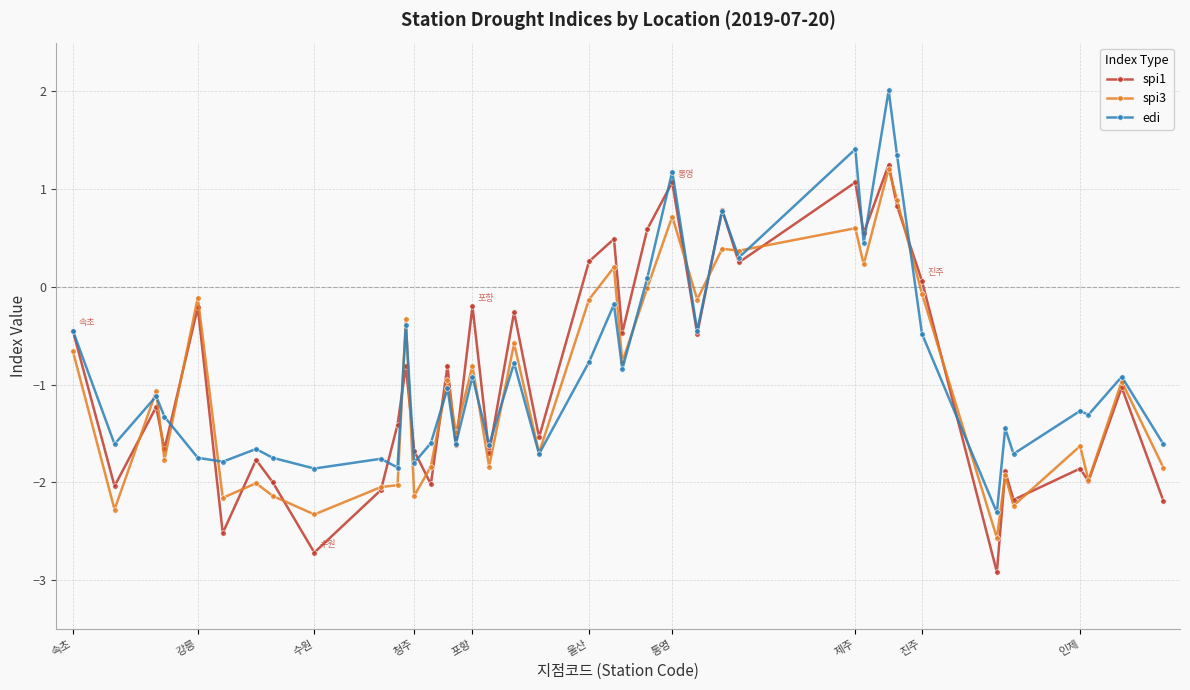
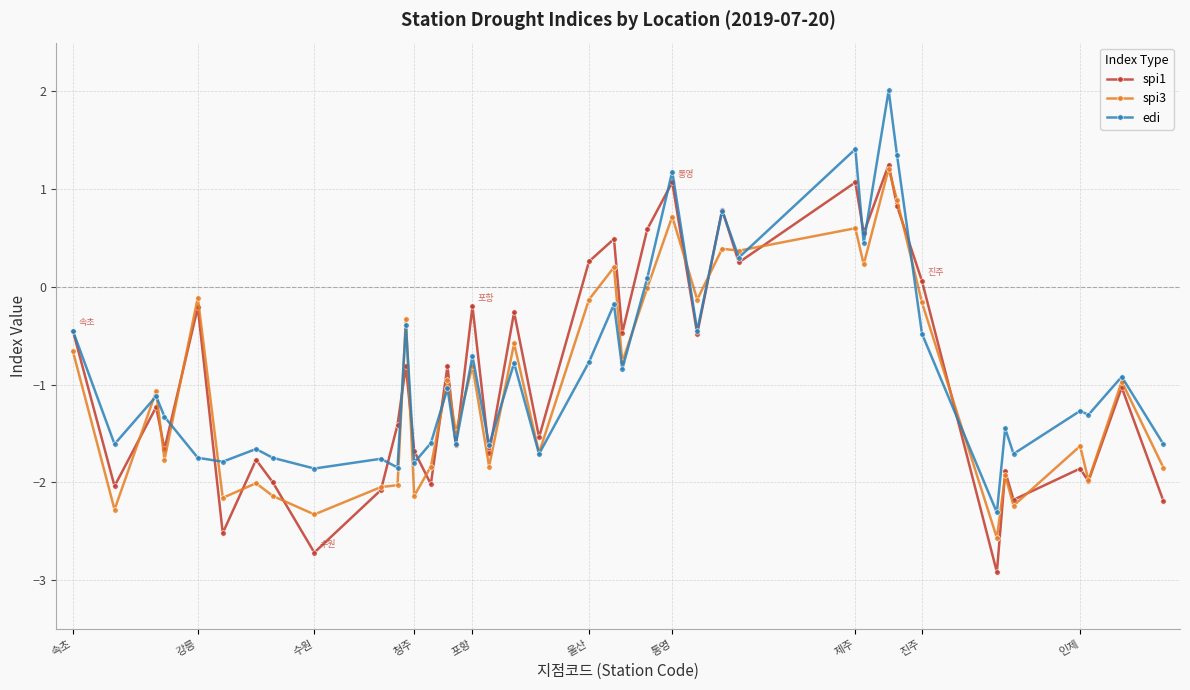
edi, 포항: -0.9 -> -0.7
spi3, 진주: -0.1 -> -0.2
